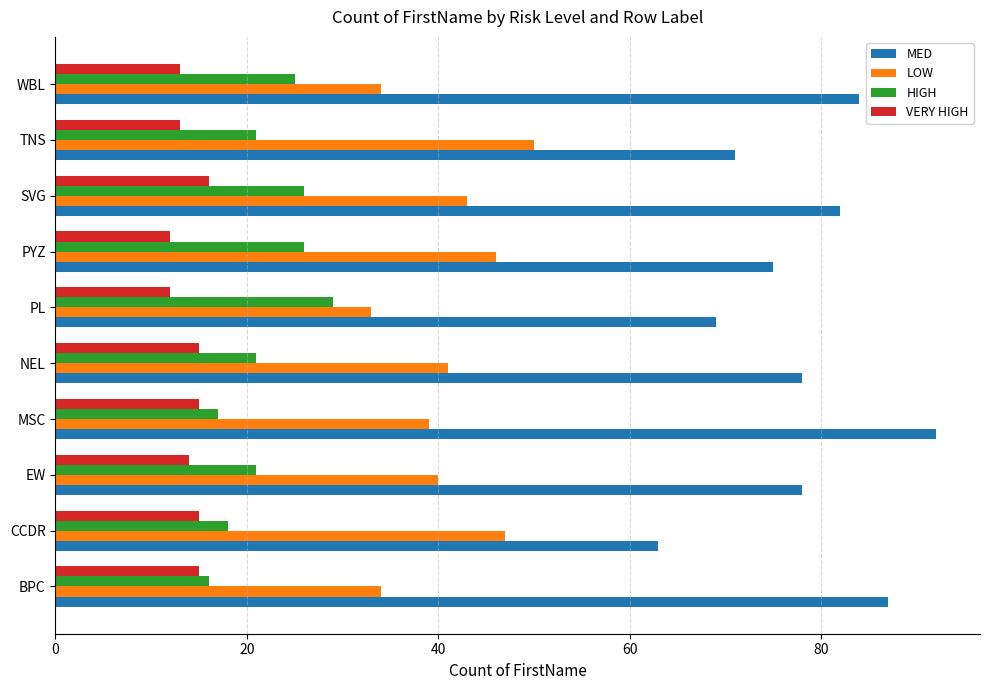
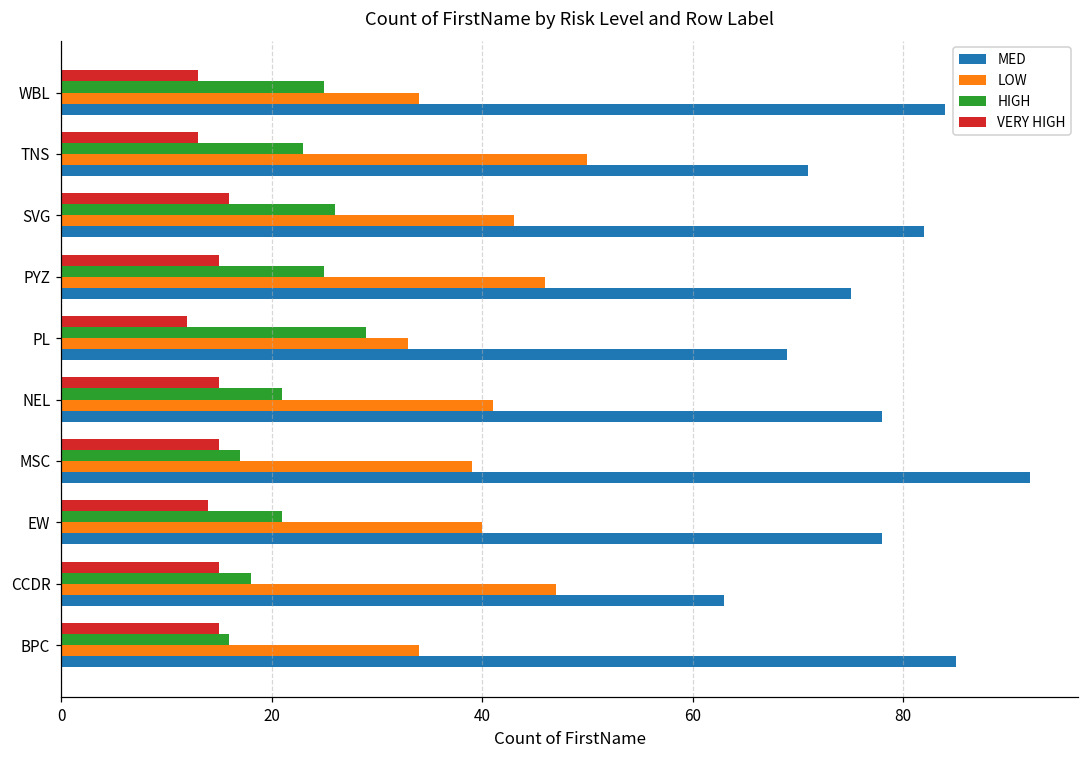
HIGH, TNS: 21 -> 23
VERY HIGH, PYZ: 12 -> 15
HIGH, PYZ: 26 -> 25
MED, BPC: 87 -> 85
